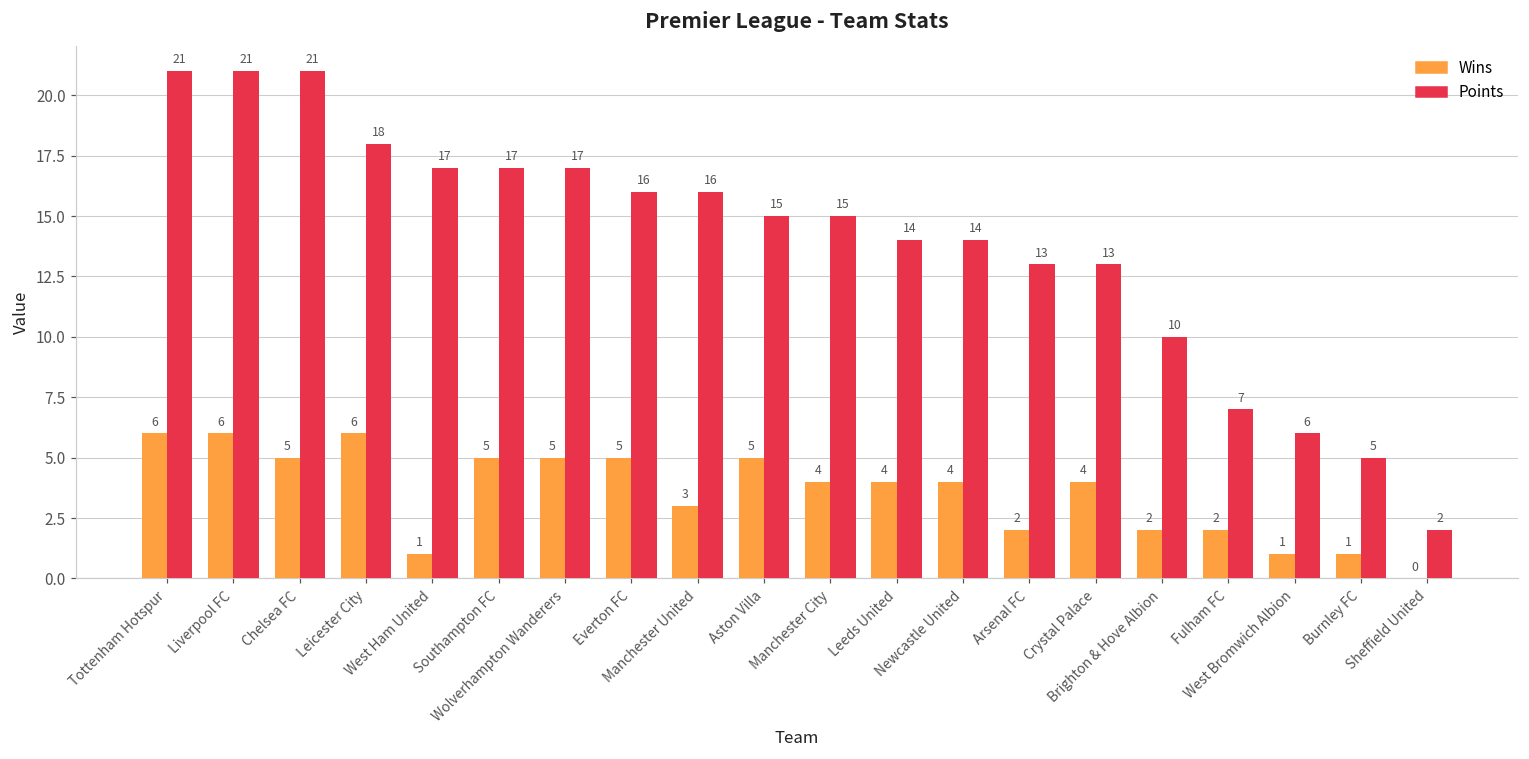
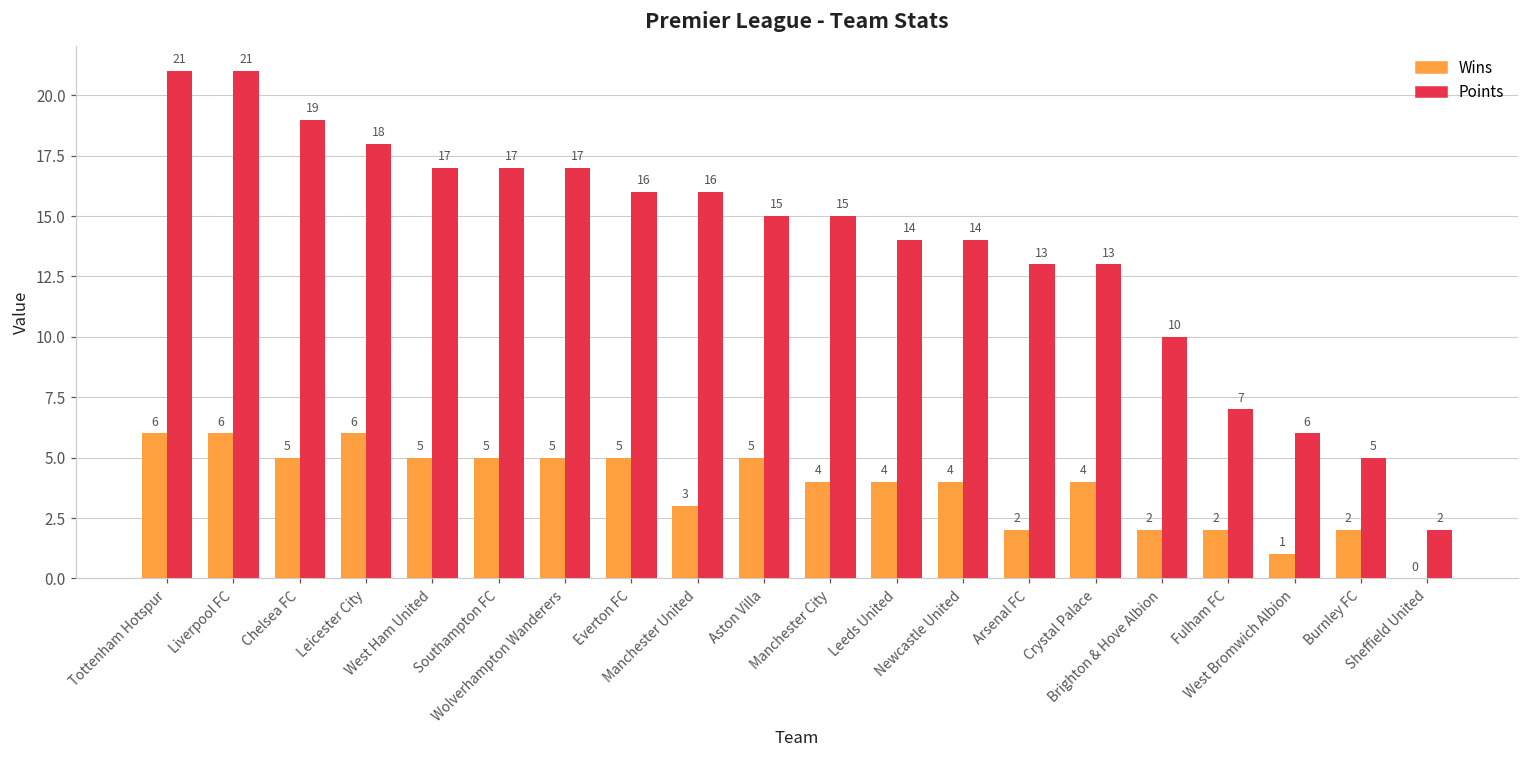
Points, Chelsea FC: 21 -> 19
Wins, West Ham United: 1 -> 5
Wins, Burnley FC: 1 -> 2
